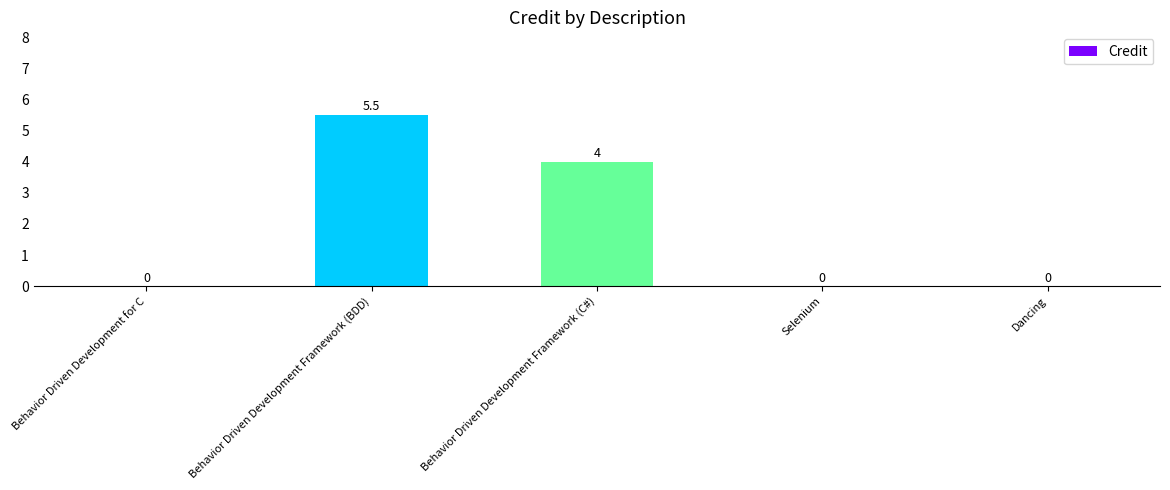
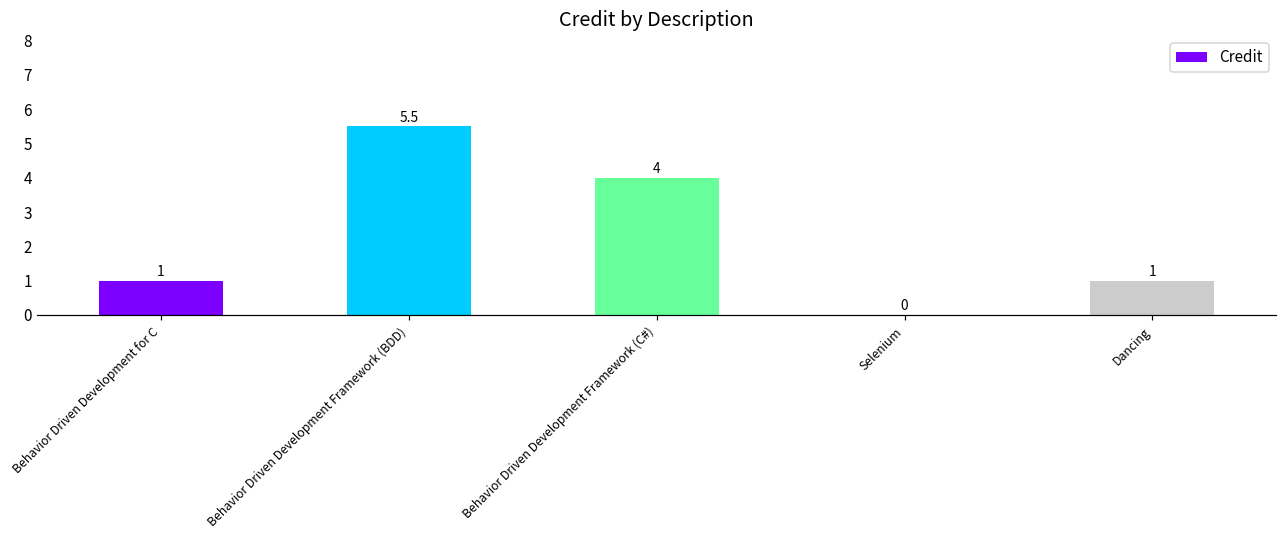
Behavior Driven Development for C: 0 -> 1
Dancing: 0 -> 1
